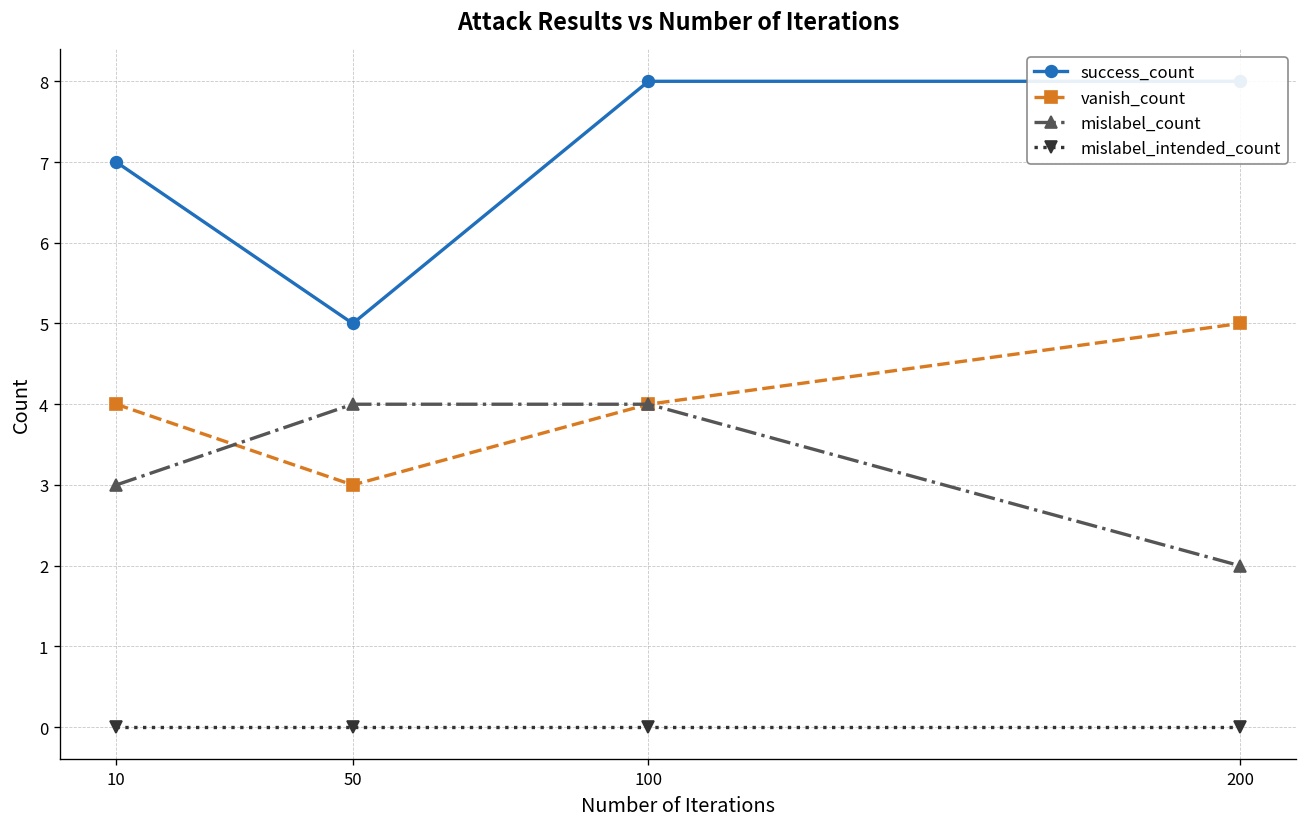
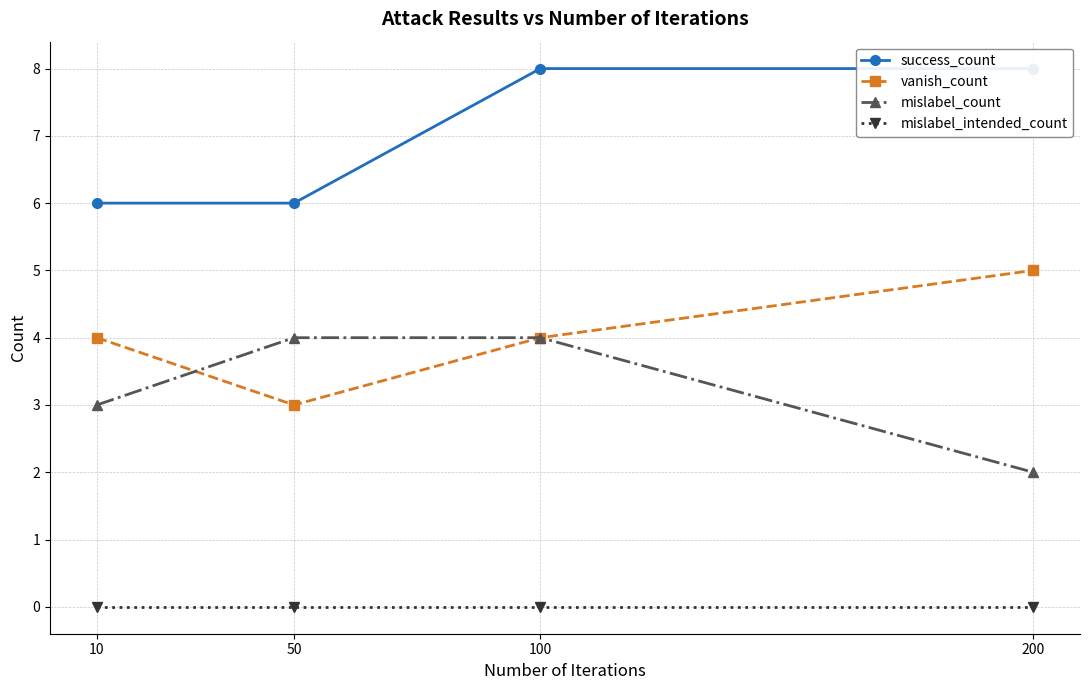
success_count, 10: 7 -> 6
success_count, 50: 5 -> 6
